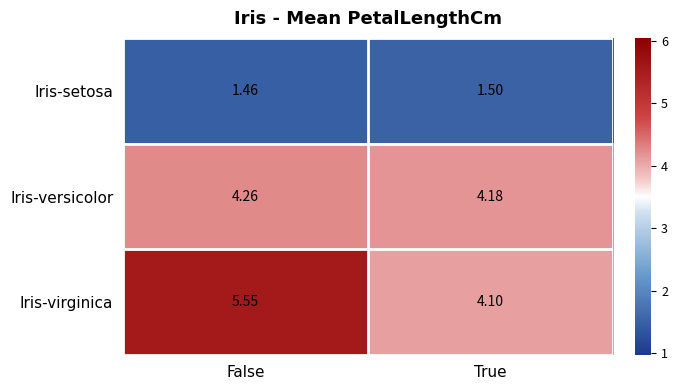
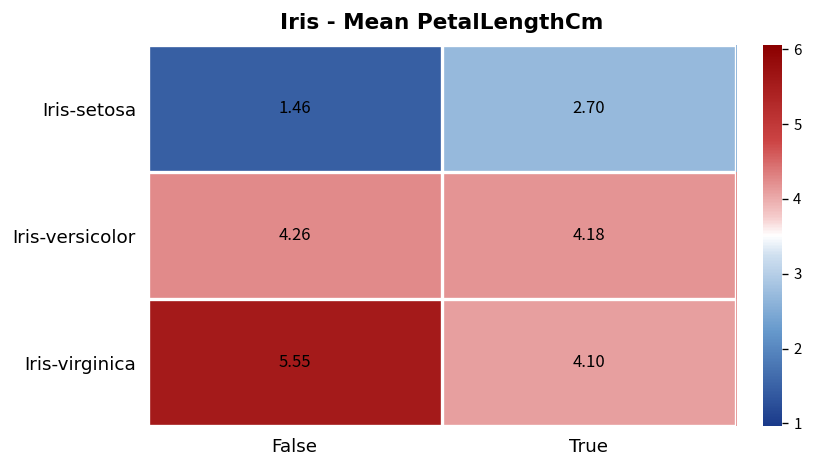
Iris-setosa, True: 1.50 -> 2.70
